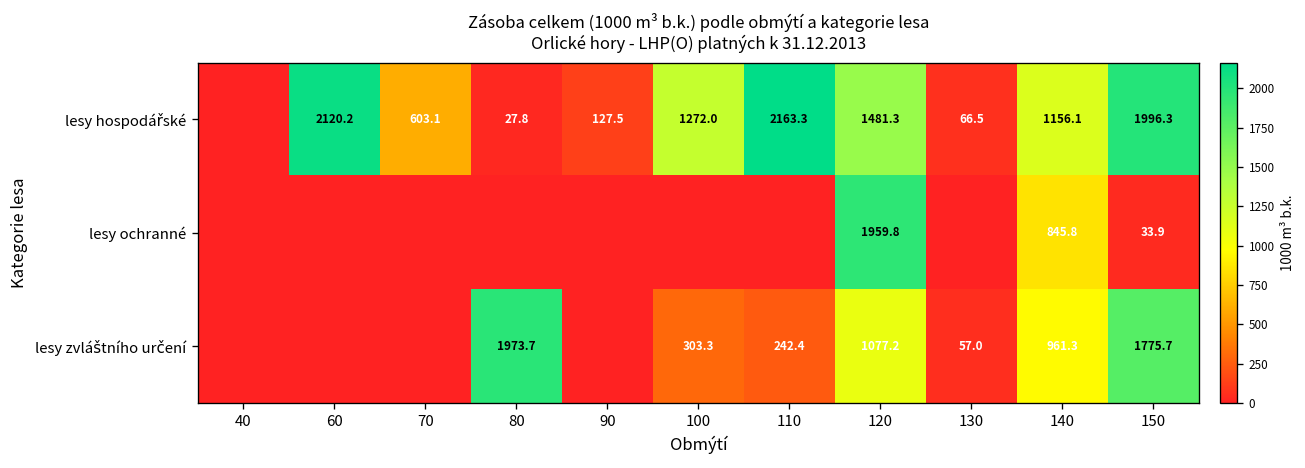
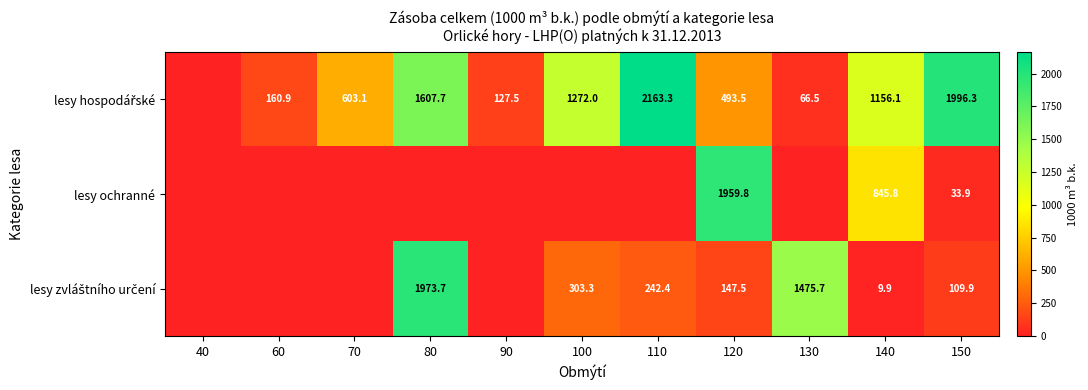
lesy hospodářské, 60: 2120.2 -> 160.9
lesy hospodářské, 80: 27.8 -> 1607.7
lesy hospodářské, 120: 1481.3 -> 493.5
lesy zvláštního určení, 120: 1077.2 -> 147.5
lesy zvláštního určení, 130: 57.0 -> 1475.7
lesy zvláštního určení, 140: 961.3 -> 9.9
lesy zvláštního určení, 150: 1775.7 -> 109.9
